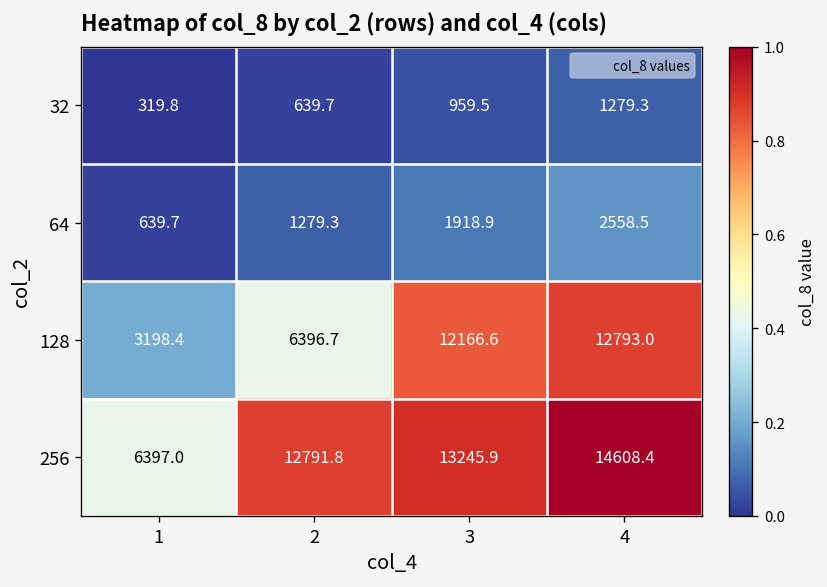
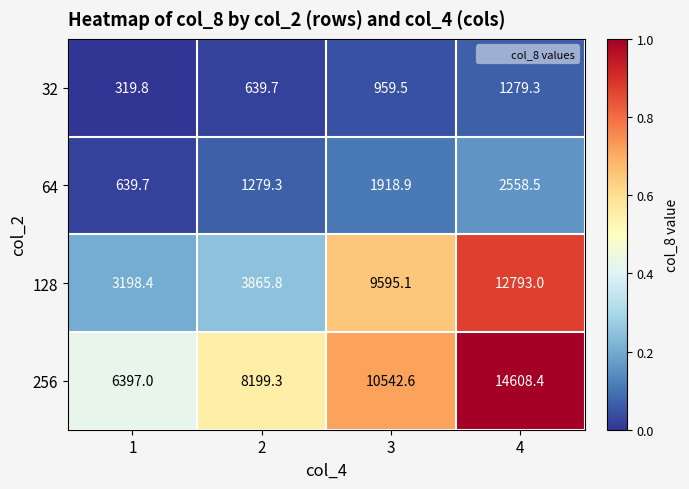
128, 2: 6396.7 -> 3865.8
128, 3: 12166.6 -> 9595.1
256, 2: 12791.8 -> 8199.3
256, 3: 13245.9 -> 10542.6
